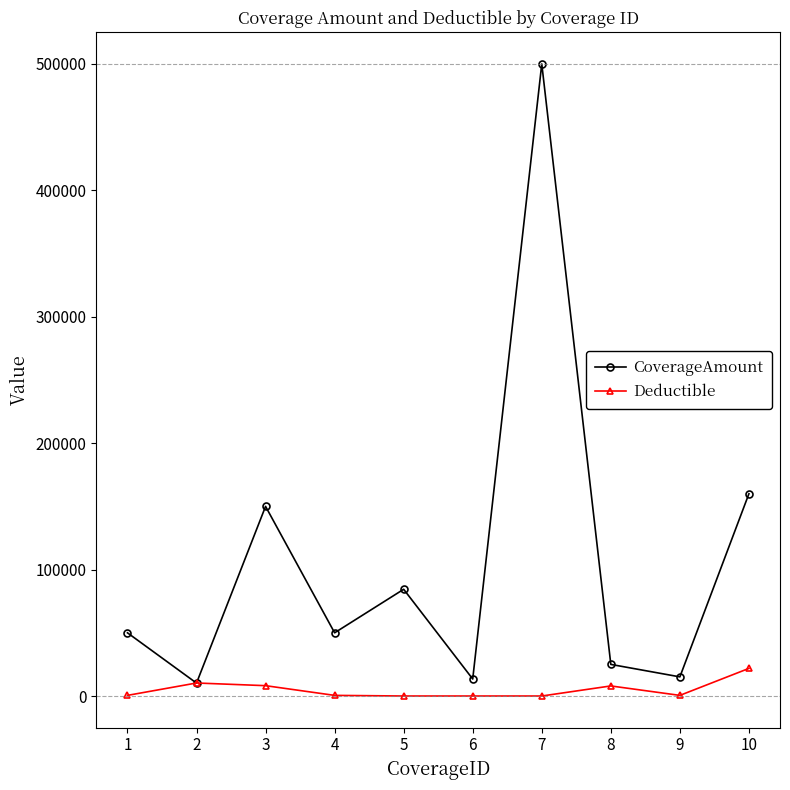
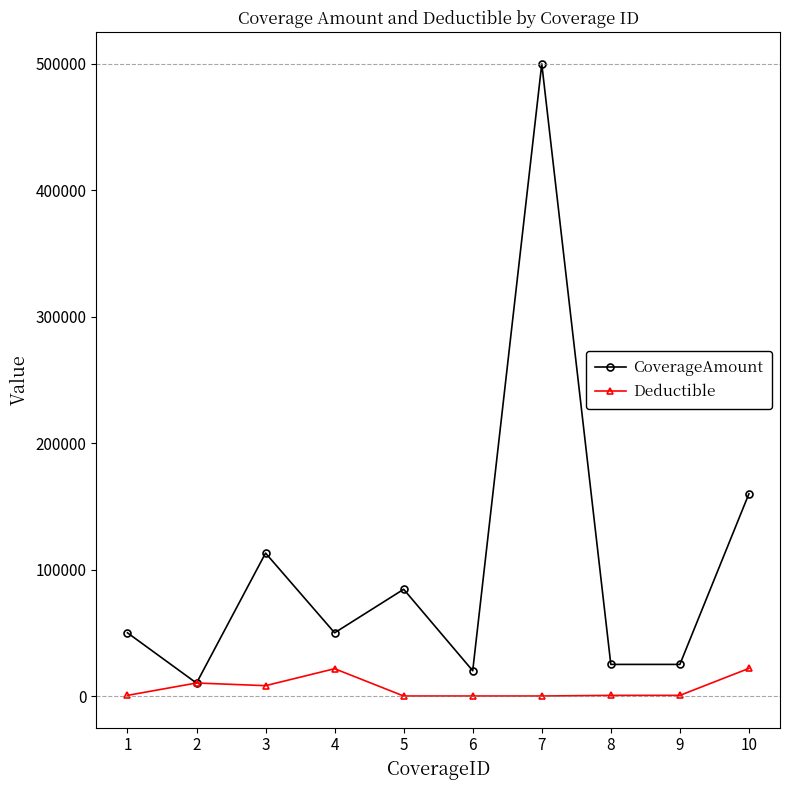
CoverageAmount, 3: 150000 -> 113000
Deductible, 4: 1000 -> 22000
CoverageAmount, 6: 13000 -> 20000
Deductible, 8: 8000 -> 1000
CoverageAmount, 9: 15000 -> 25000
